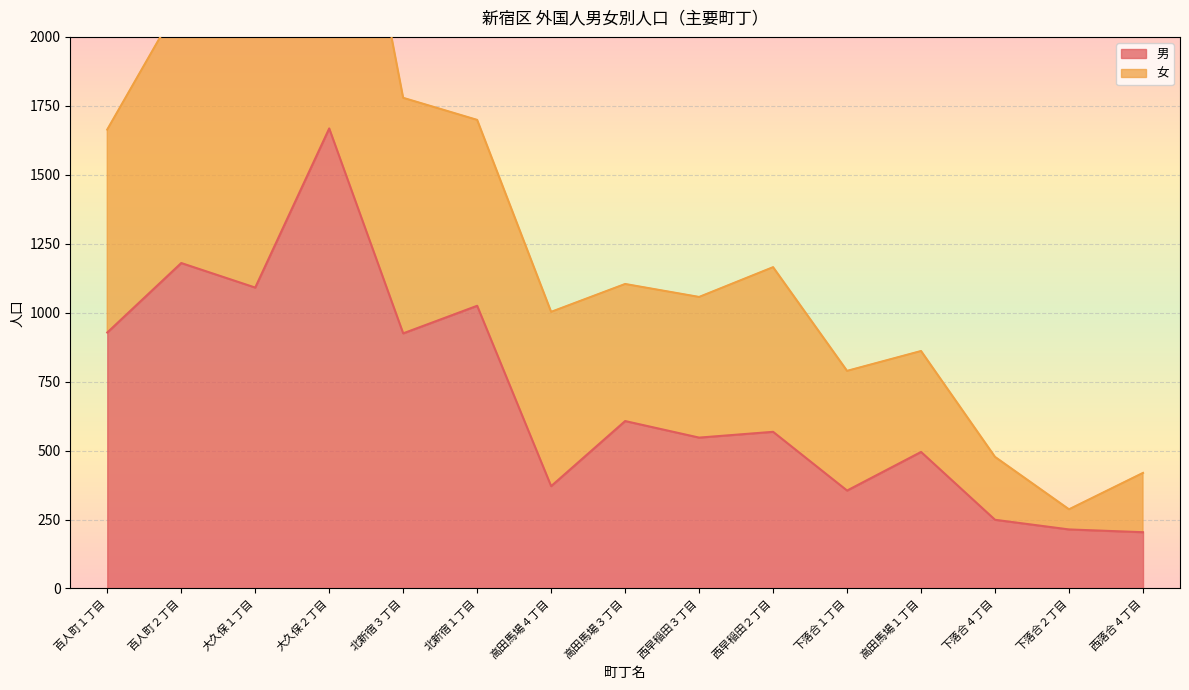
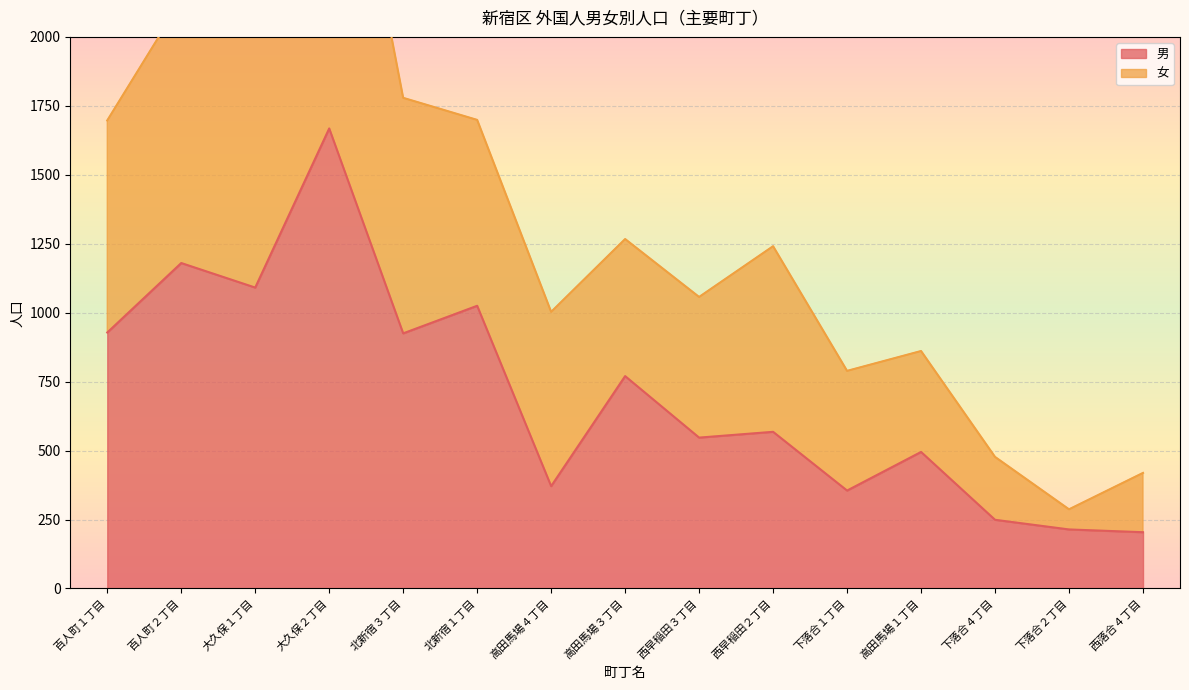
女, 百人町１丁目: 740 -> 770
男, 高田馬場３丁目: 610 -> 770
女, 西早稲田２丁目: 600 -> 670
